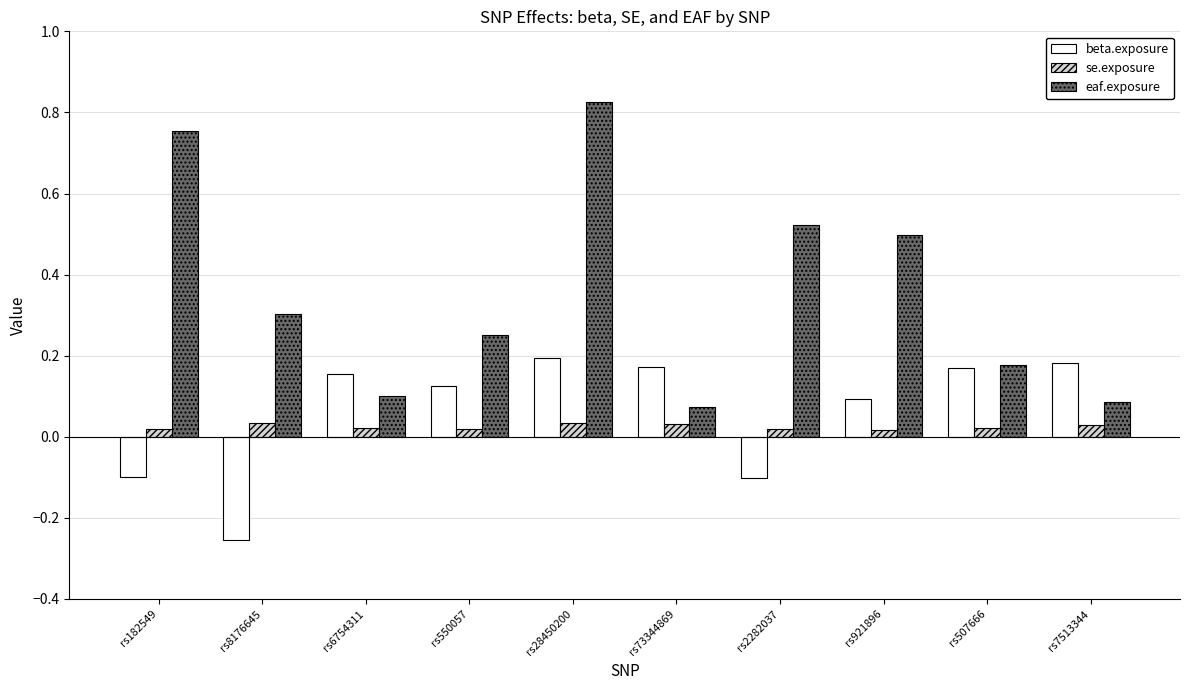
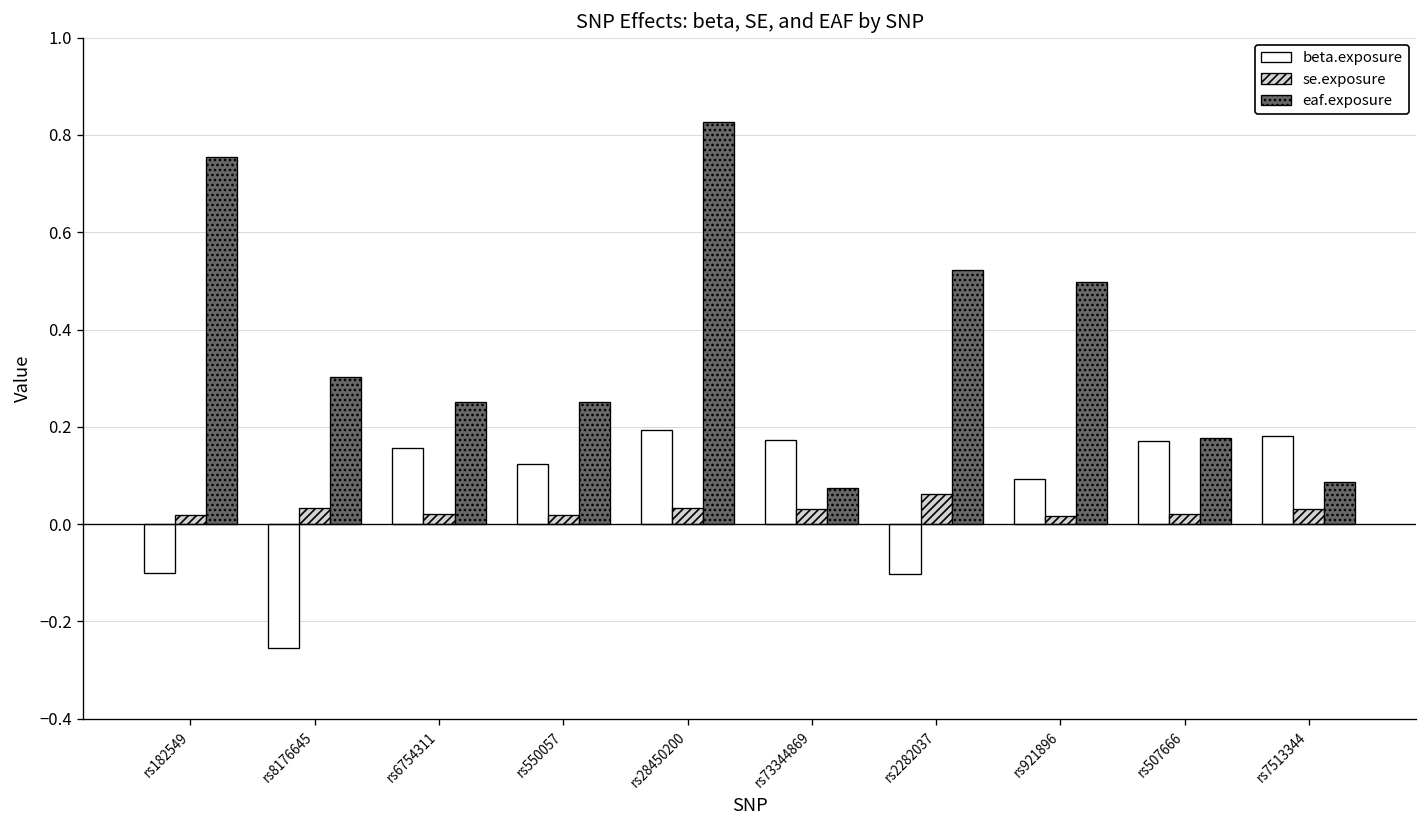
eaf.exposure, rs6754311: 0.10 -> 0.25
se.exposure, rs2282037: 0.02 -> 0.06
